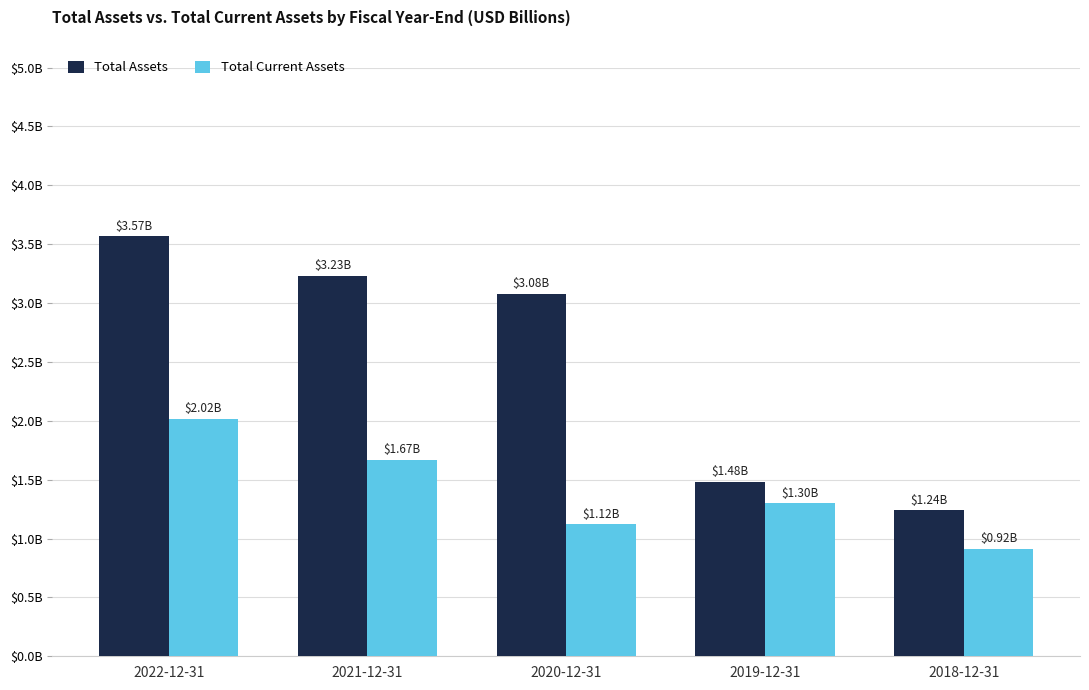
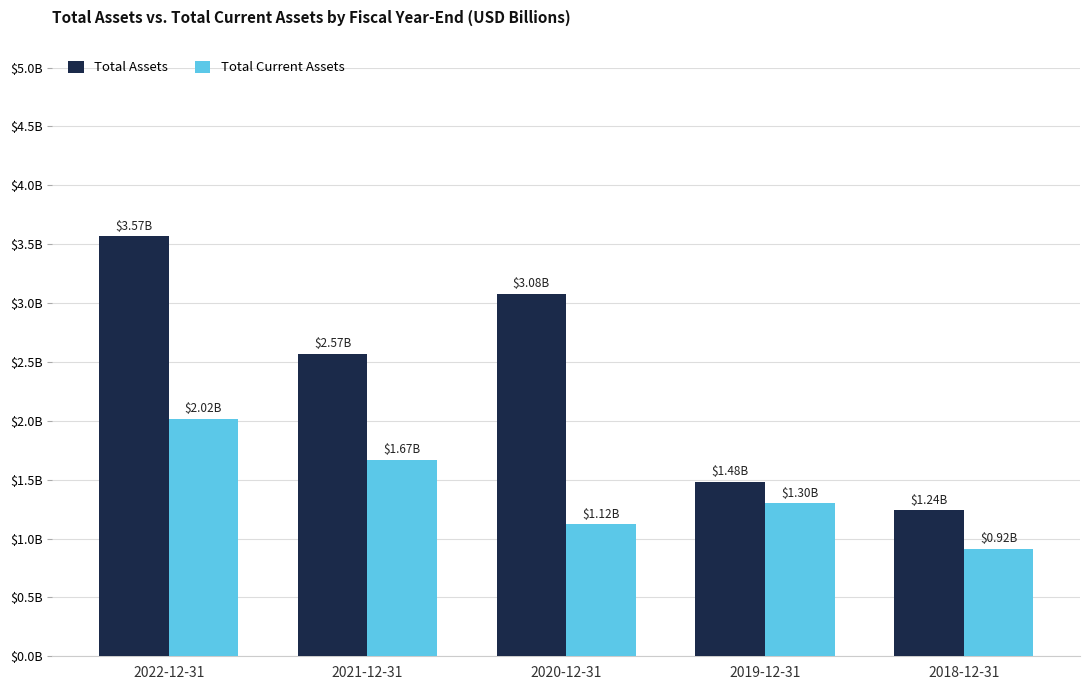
Total Assets, 2021-12-31: $3.23B -> $2.57B
